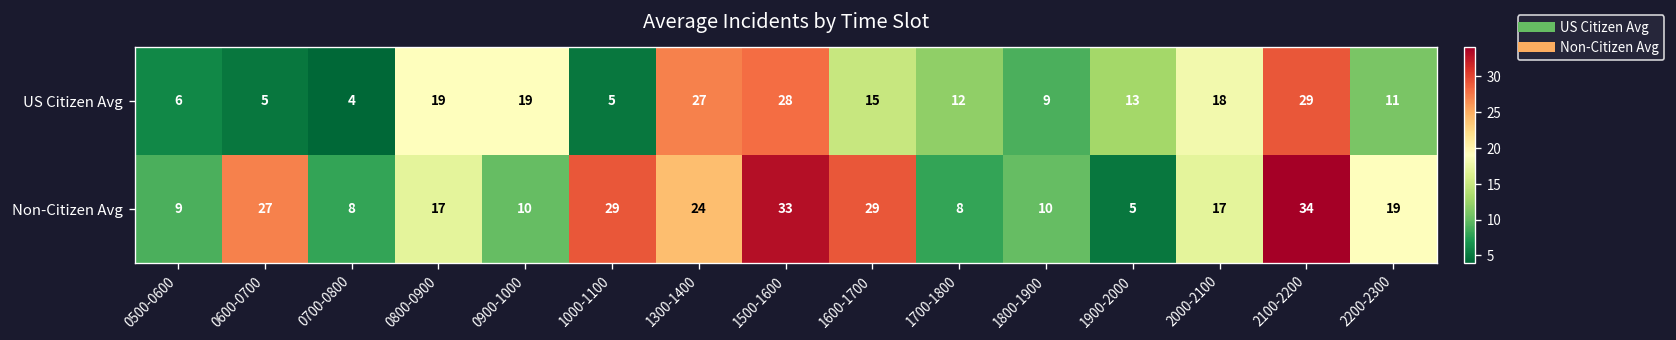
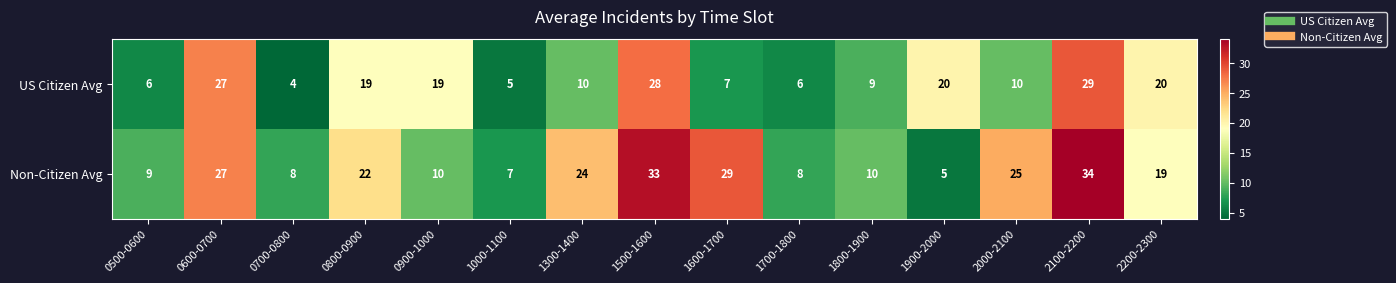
US Citizen Avg, 0600-0700: 5 -> 27
US Citizen Avg, 1300-1400: 27 -> 10
US Citizen Avg, 1600-1700: 15 -> 7
US Citizen Avg, 1700-1800: 12 -> 6
US Citizen Avg, 1900-2000: 13 -> 20
US Citizen Avg, 2000-2100: 18 -> 10
US Citizen Avg, 2200-2300: 11 -> 20
Non-Citizen Avg, 0800-0900: 17 -> 22
Non-Citizen Avg, 1000-1100: 29 -> 7
Non-Citizen Avg, 2000-2100: 17 -> 25
